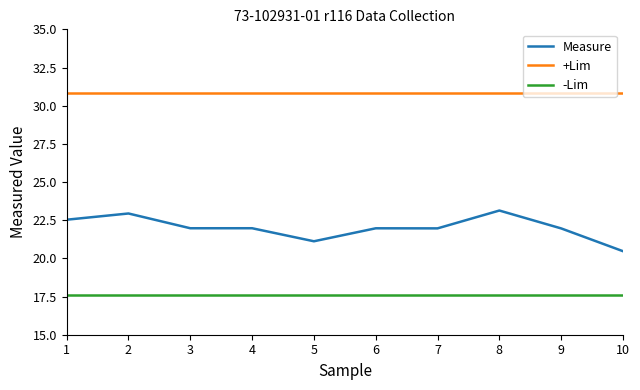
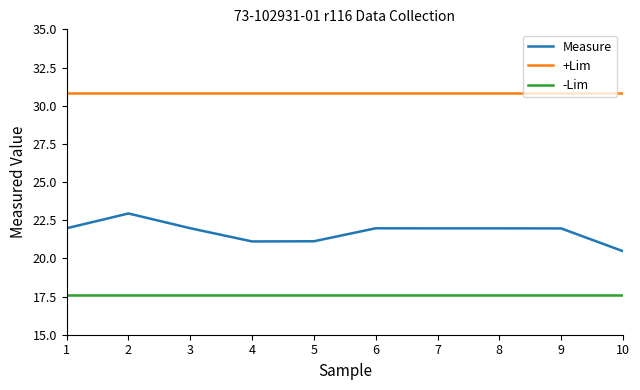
Measure, 1: 22.5 -> 22.0
Measure, 4: 22.0 -> 21.1
Measure, 8: 23.1 -> 22.0
